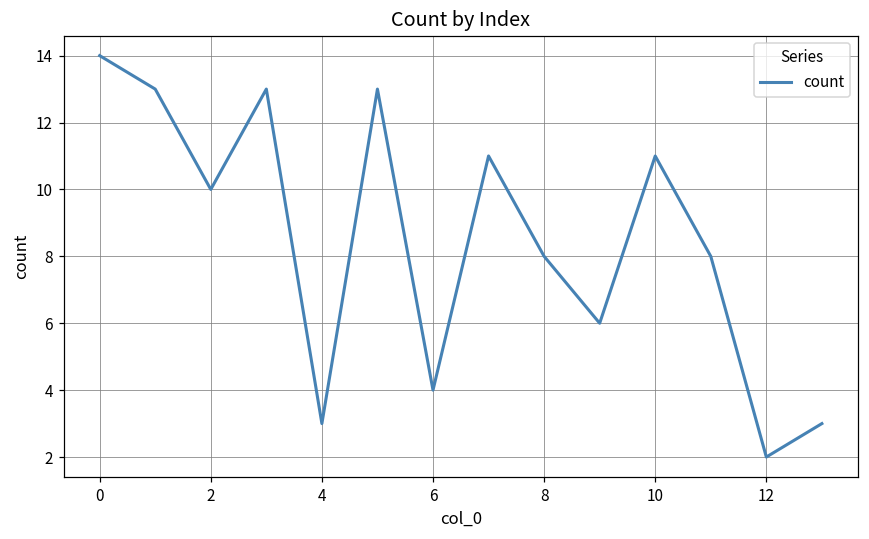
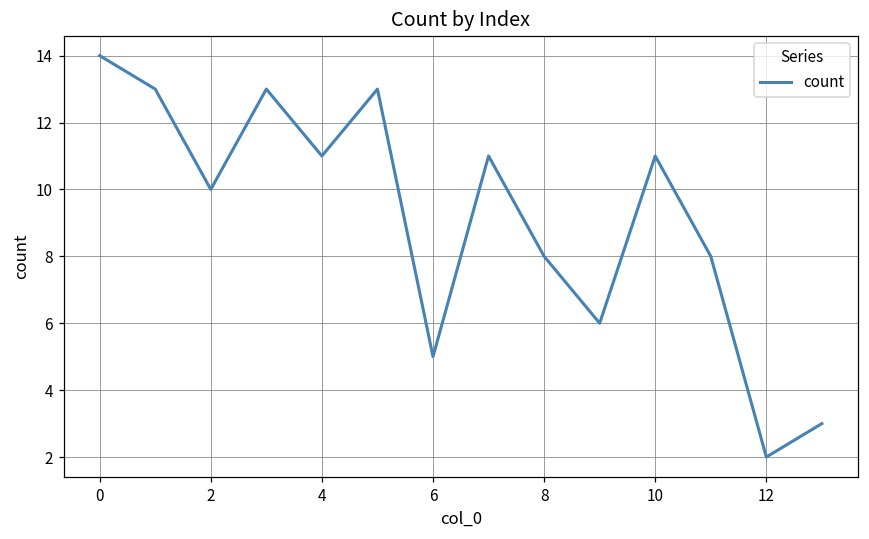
4: 3 -> 11
6: 4 -> 5
